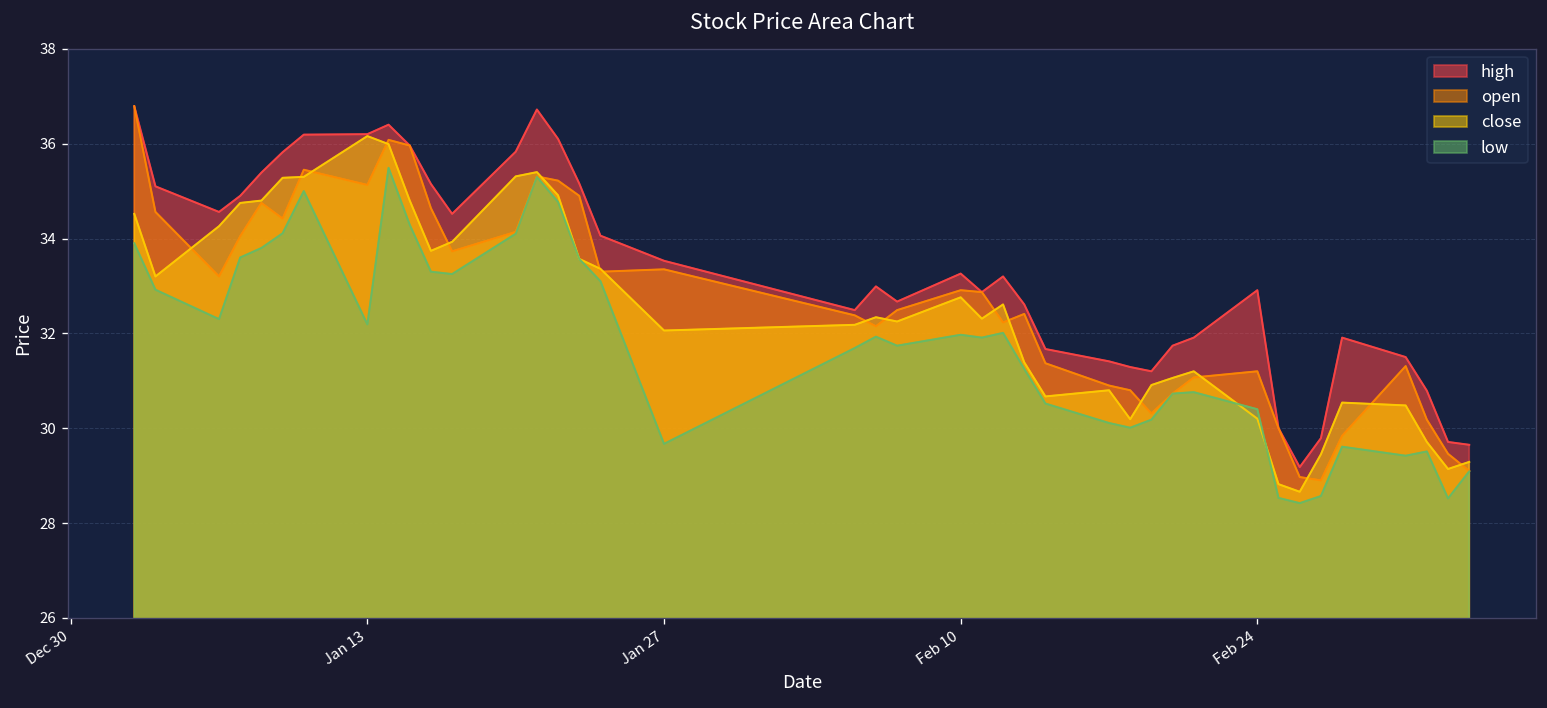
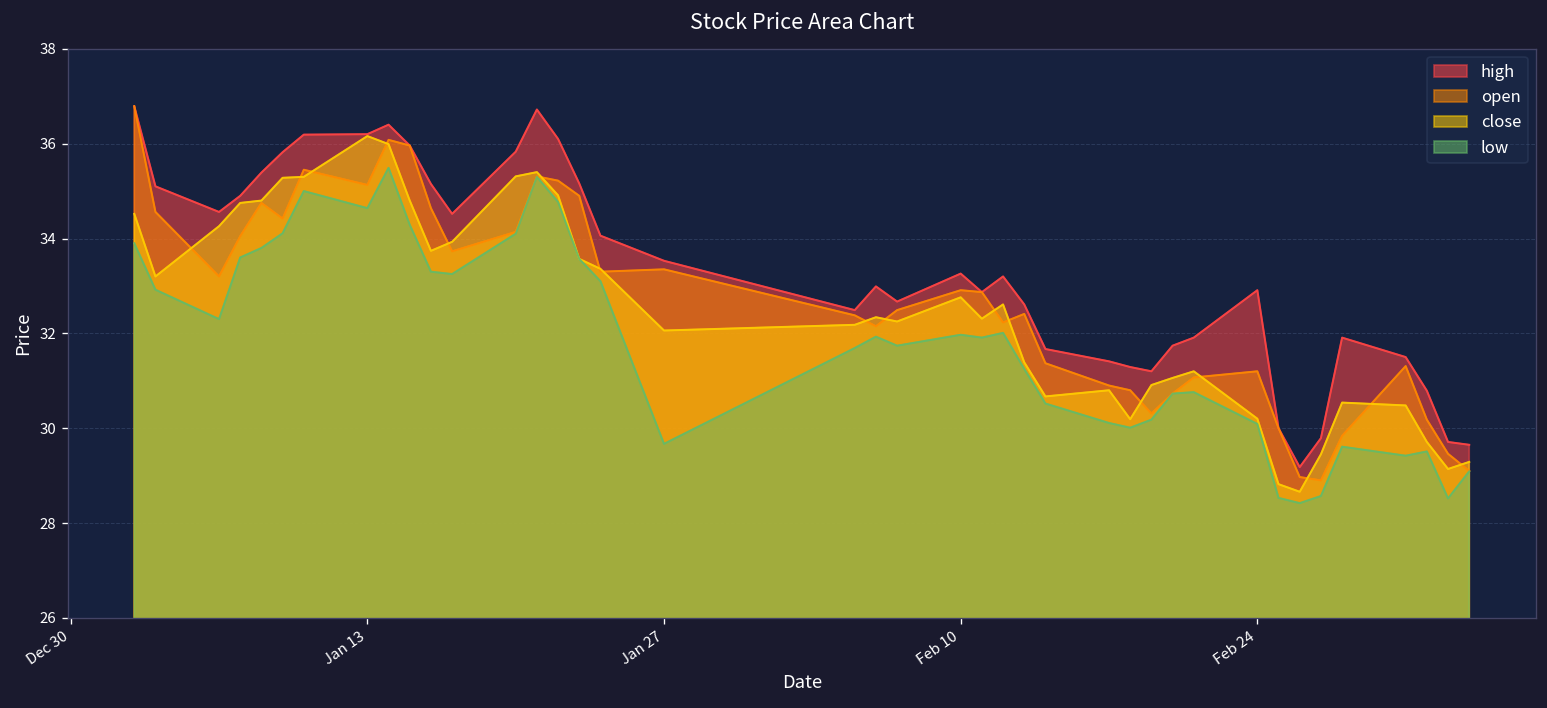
low, Jan 13: 32.2 -> 34.6
low, Feb 24: 30.4 -> 30.1
